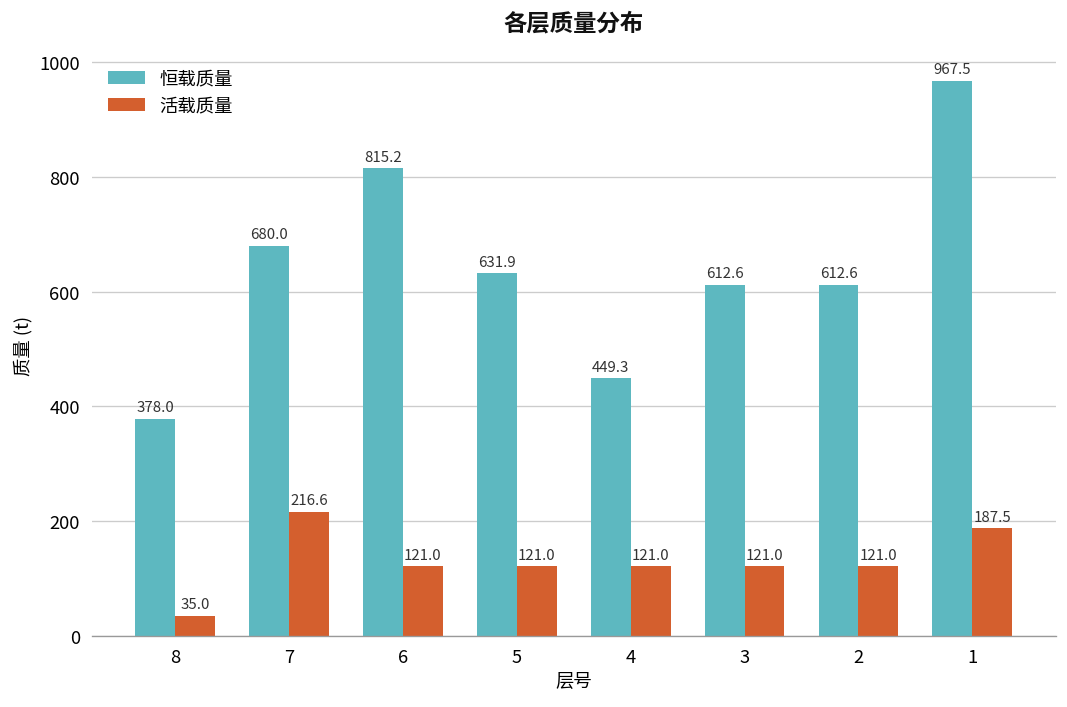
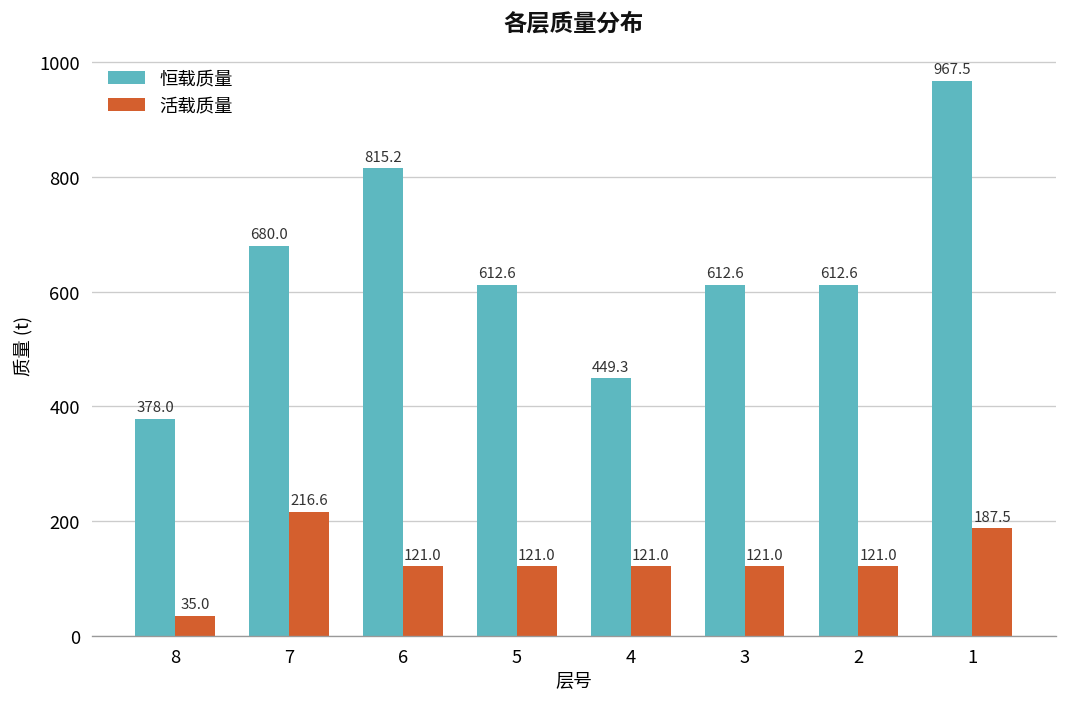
恒载质量, 5: 631.9 -> 612.6
